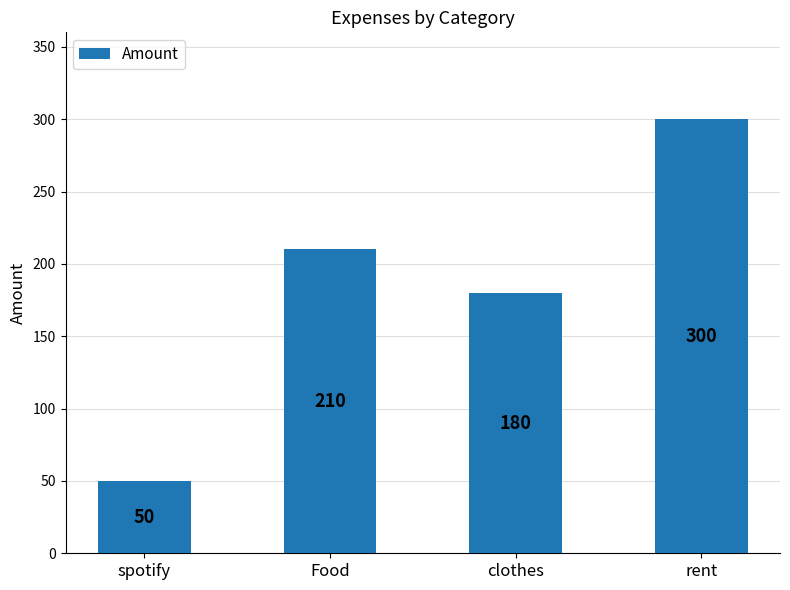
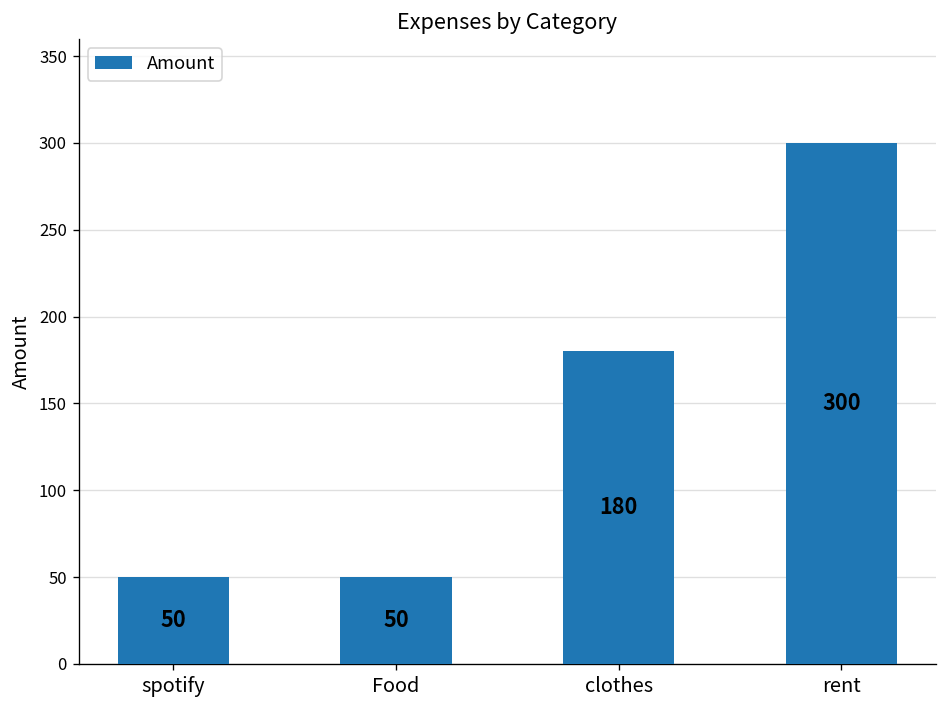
Food: 210 -> 50
